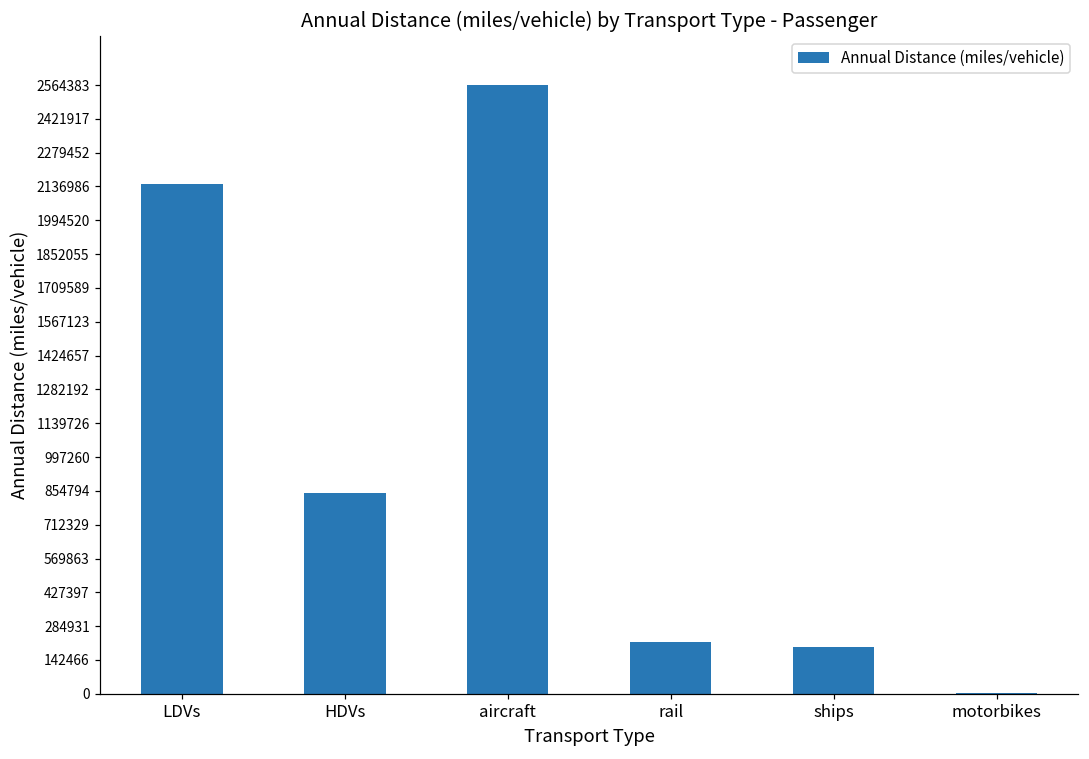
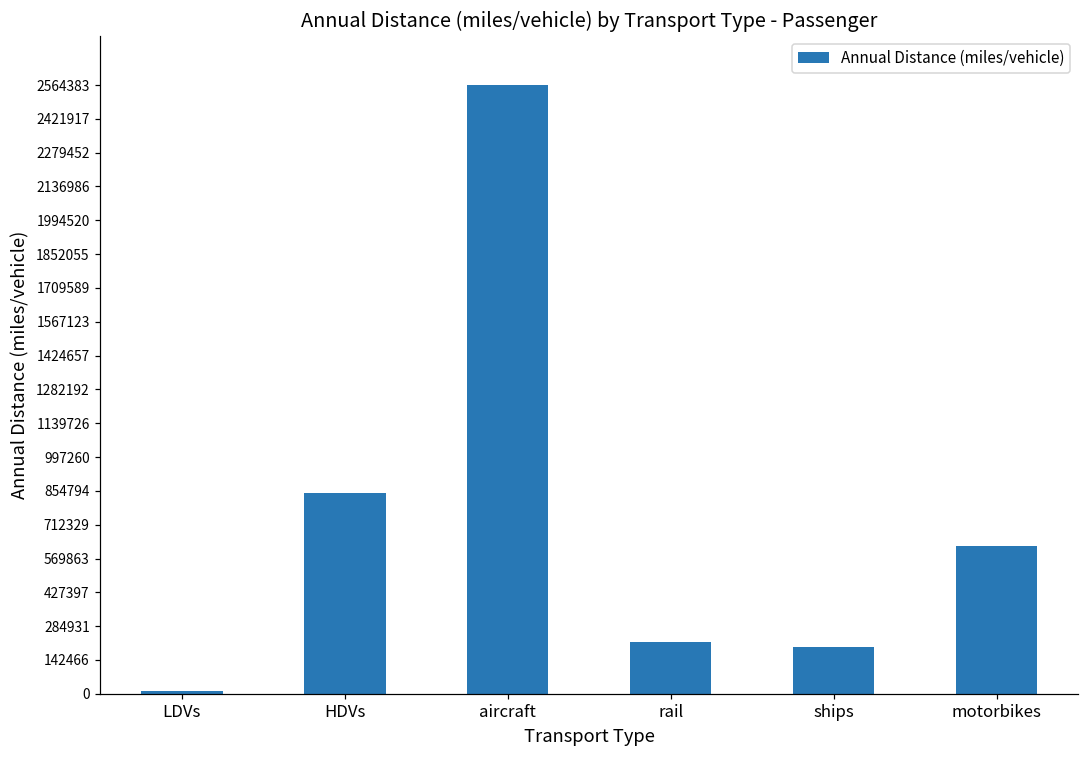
LDVs: 2150000 -> 10000
motorbikes: 0 -> 620000
